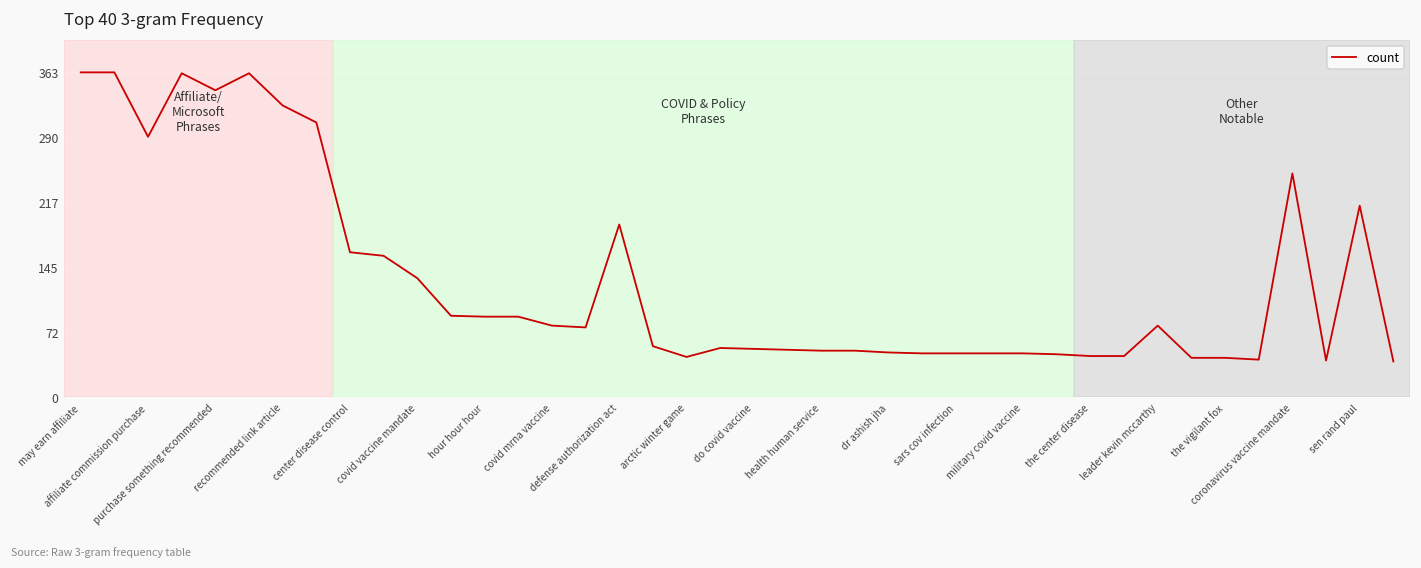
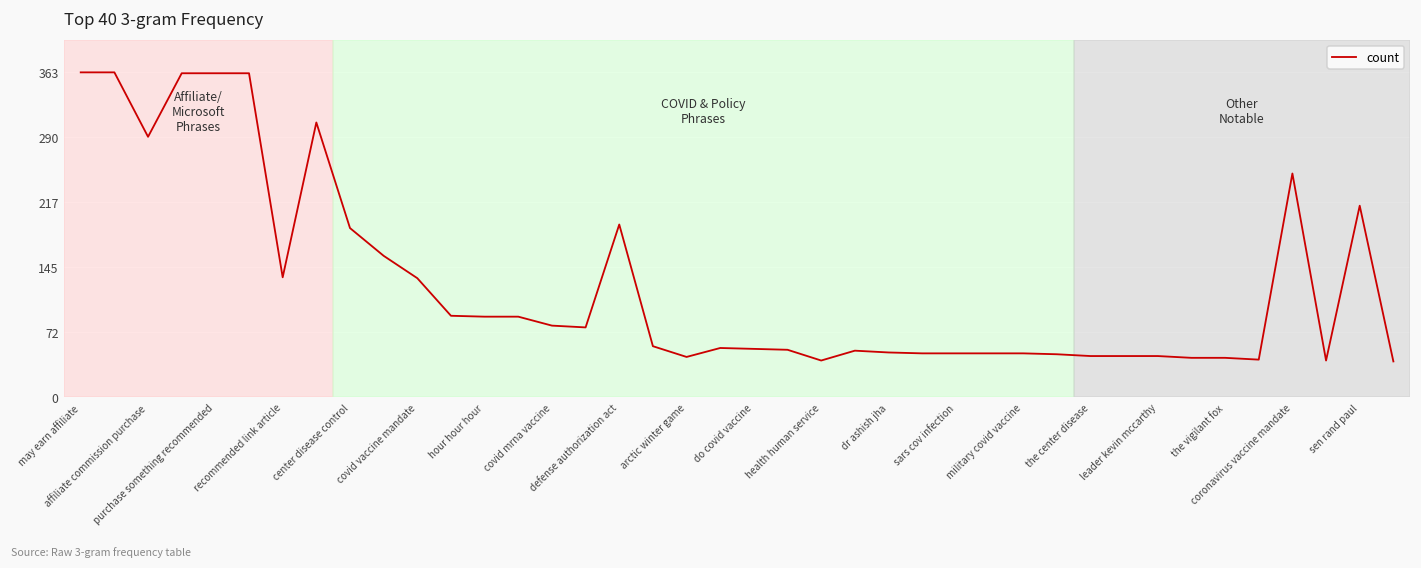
purchase something recommended: 340 -> 360
recommended link article: 330 -> 130
center disease control: 160 -> 190
health human service: 50 -> 40
leader kevin mccarthy: 80 -> 50
